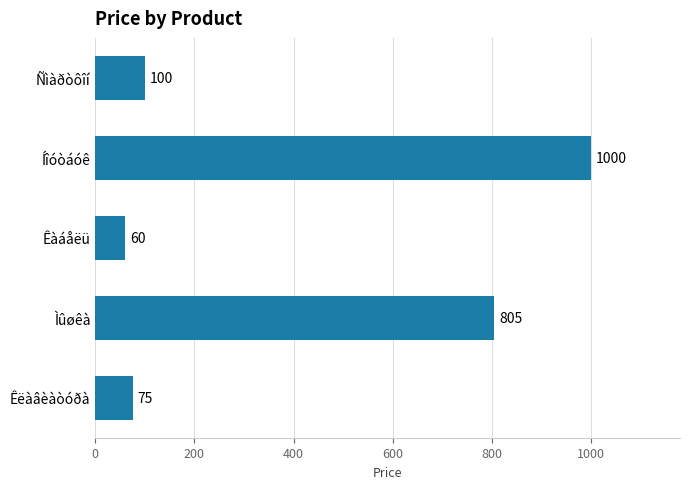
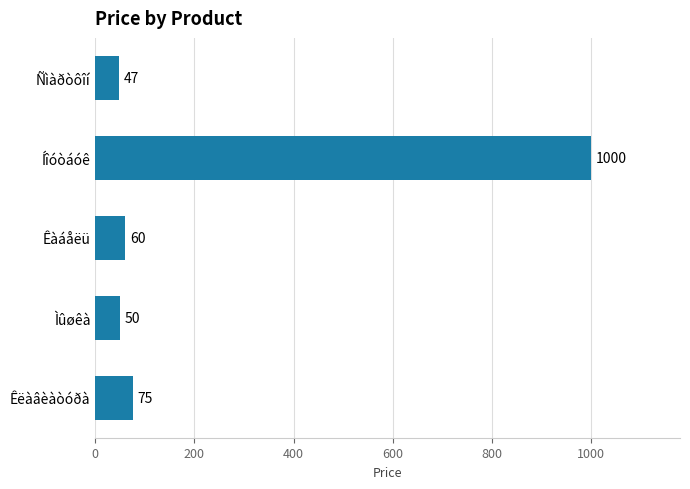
Ñìàðòôîí: 100 -> 47
Ìûøêà: 805 -> 50
